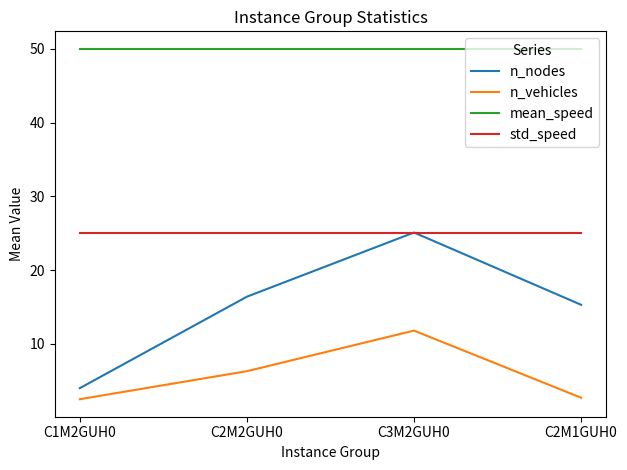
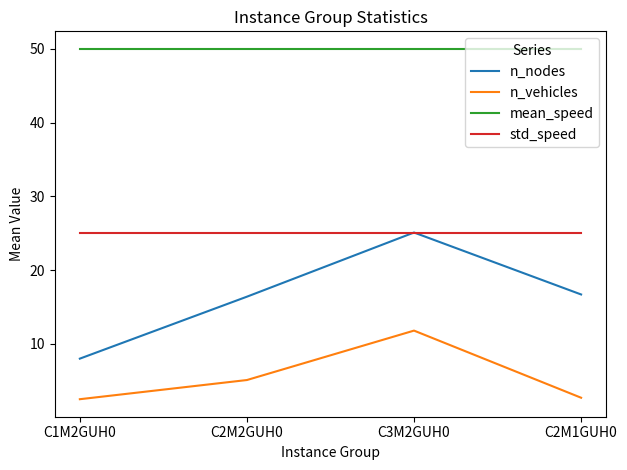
n_nodes, C1M2GUH0: 4 -> 8
n_vehicles, C2M2GUH0: 6 -> 5
n_nodes, C2M1GUH0: 15 -> 17
